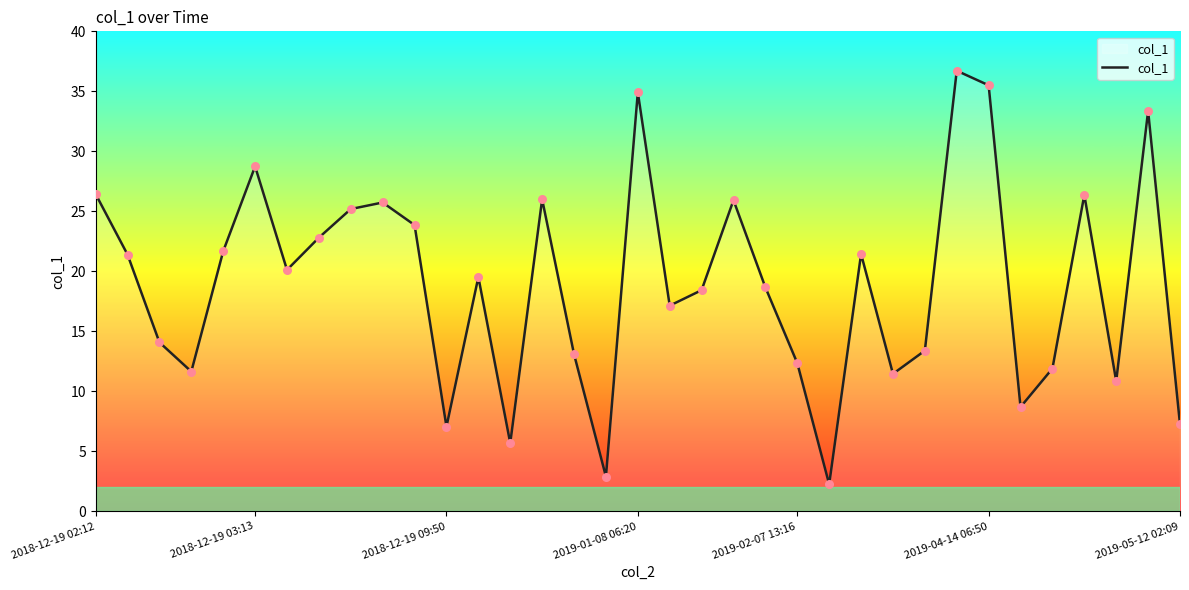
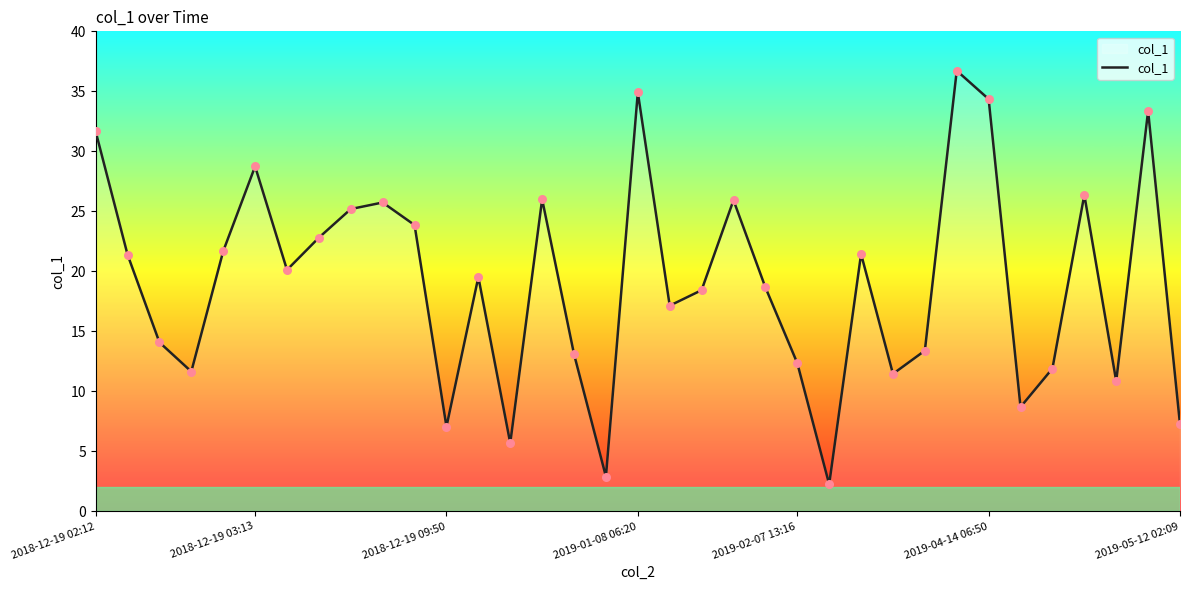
2018-12-19 02:12: 26.4 -> 31.7
2019-04-14 06:50: 35.5 -> 34.4
